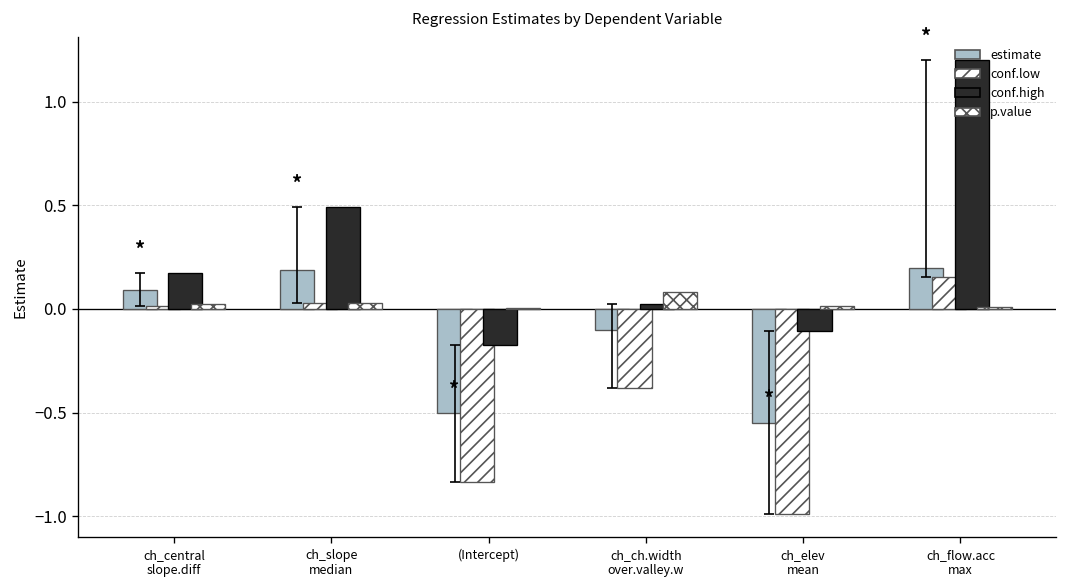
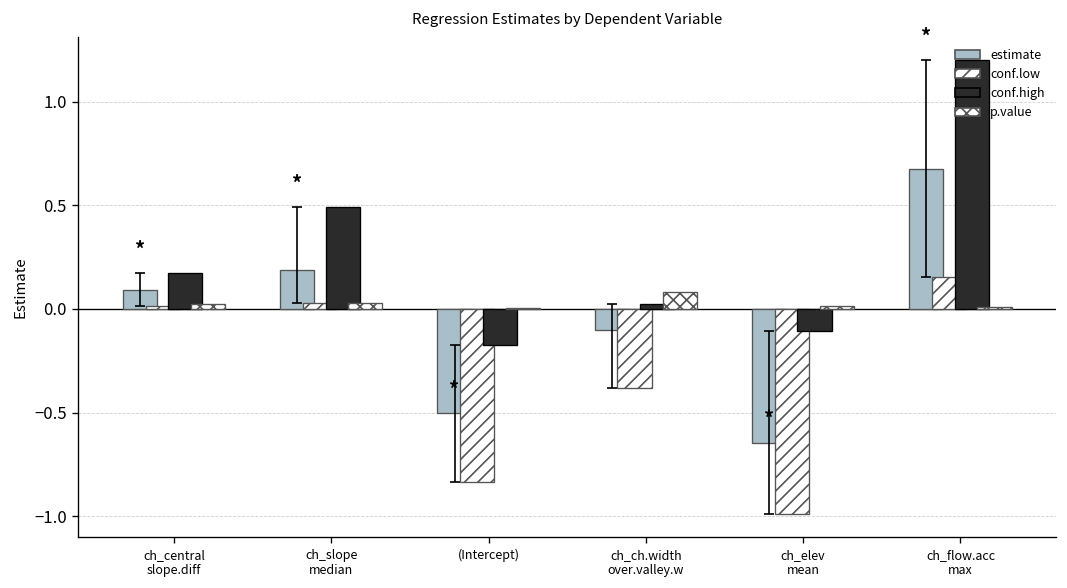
estimate, ch_elev mean: -0.55 -> -0.65
estimate, ch_flow.acc max: 0.20 -> 0.68
